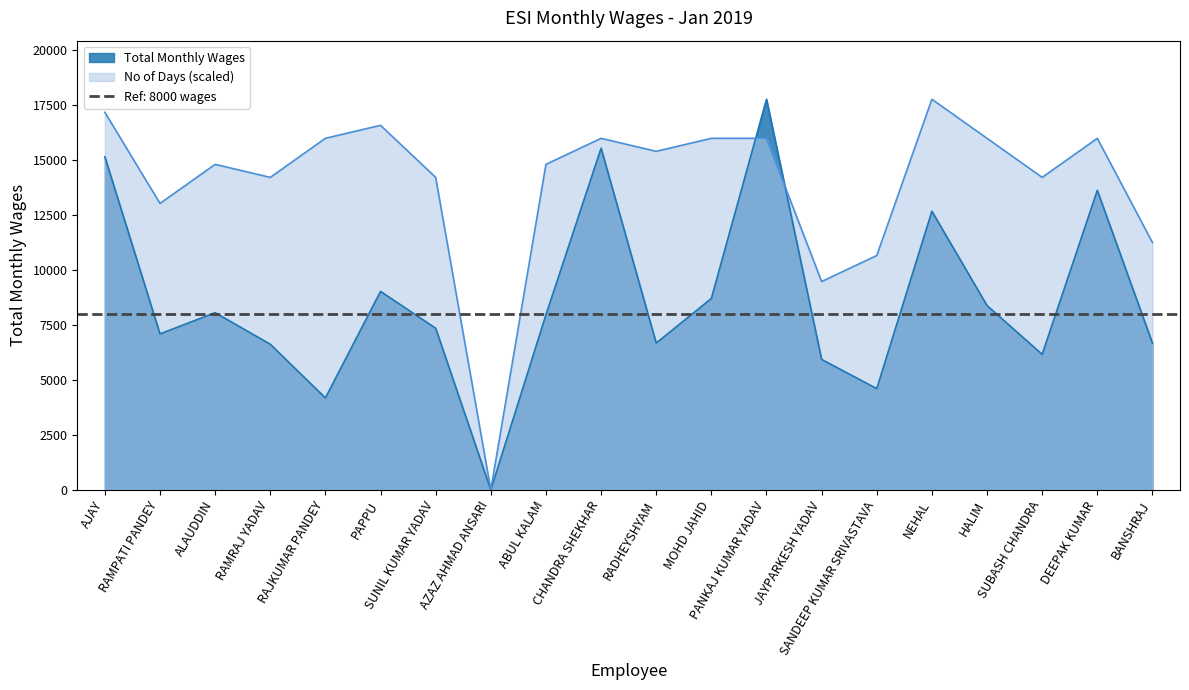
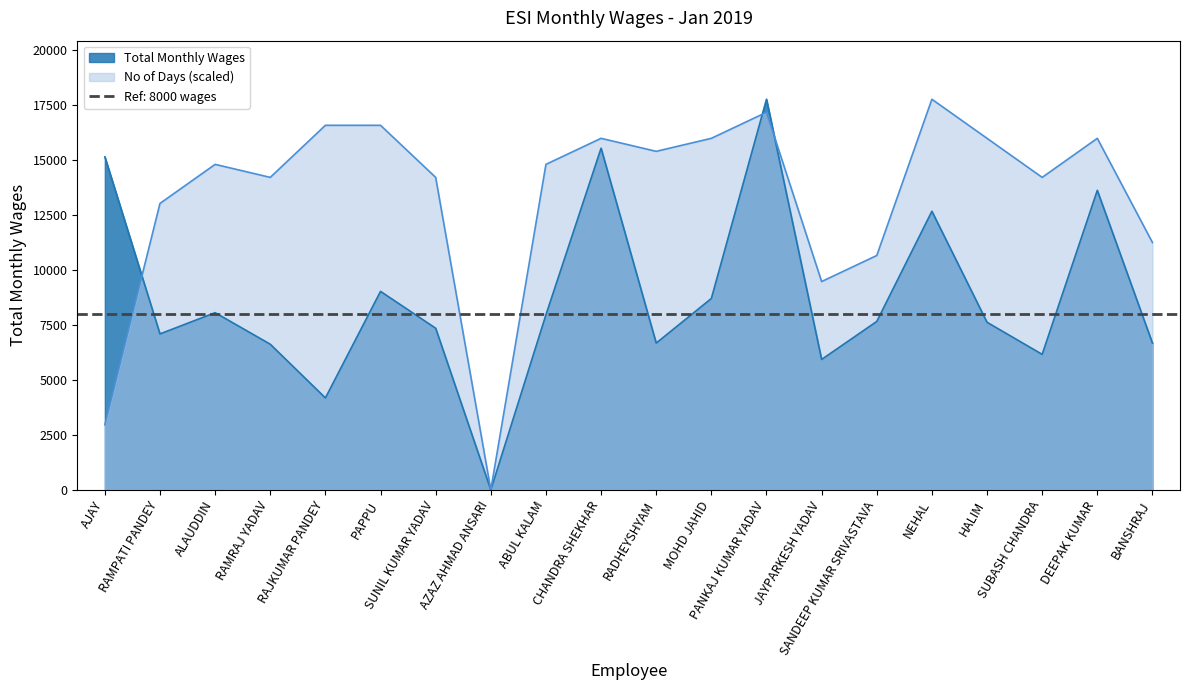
No of Days (scaled), AJAY: 17200 -> 3000
No of Days (scaled), RAJKUMAR PANDEY: 16000 -> 16600
No of Days (scaled), PANKAJ KUMAR YADAV: 16000 -> 17200
Total Monthly Wages, SANDEEP KUMAR SRIVASTAVA: 4600 -> 7700
Total Monthly Wages, HALIM: 8400 -> 7600
